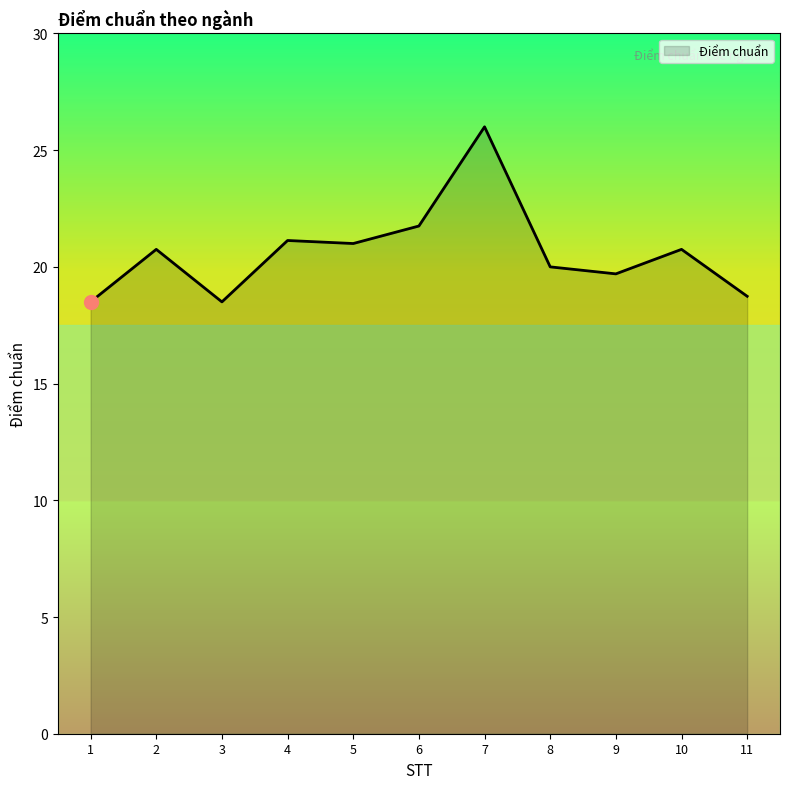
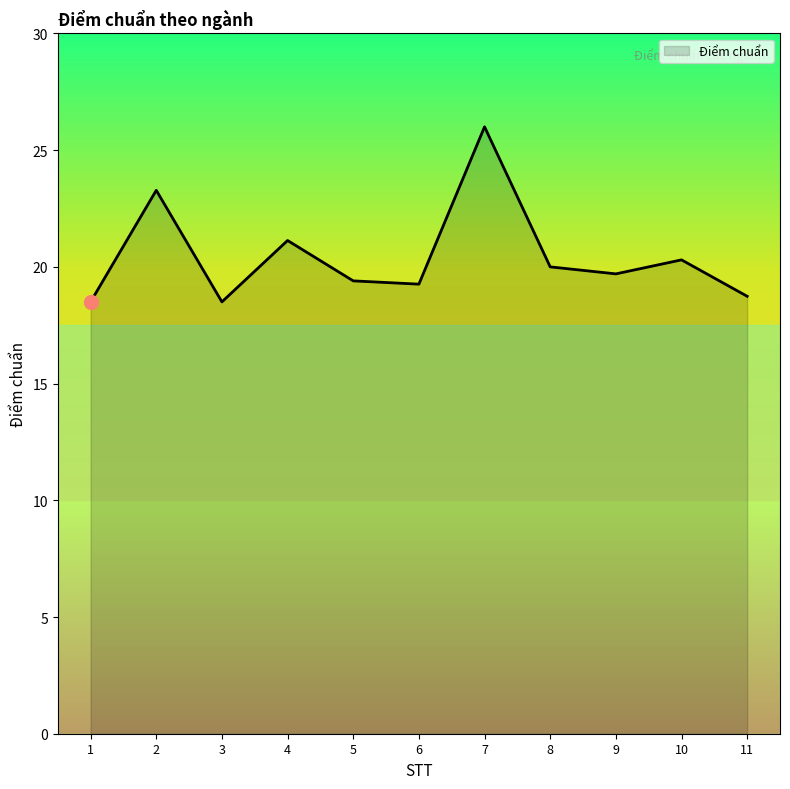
Điểm chuẩn, 2: 20.8 -> 23.3
Điểm chuẩn, 5: 21.0 -> 19.4
Điểm chuẩn, 6: 21.8 -> 19.3
Điểm chuẩn, 10: 20.8 -> 20.3
